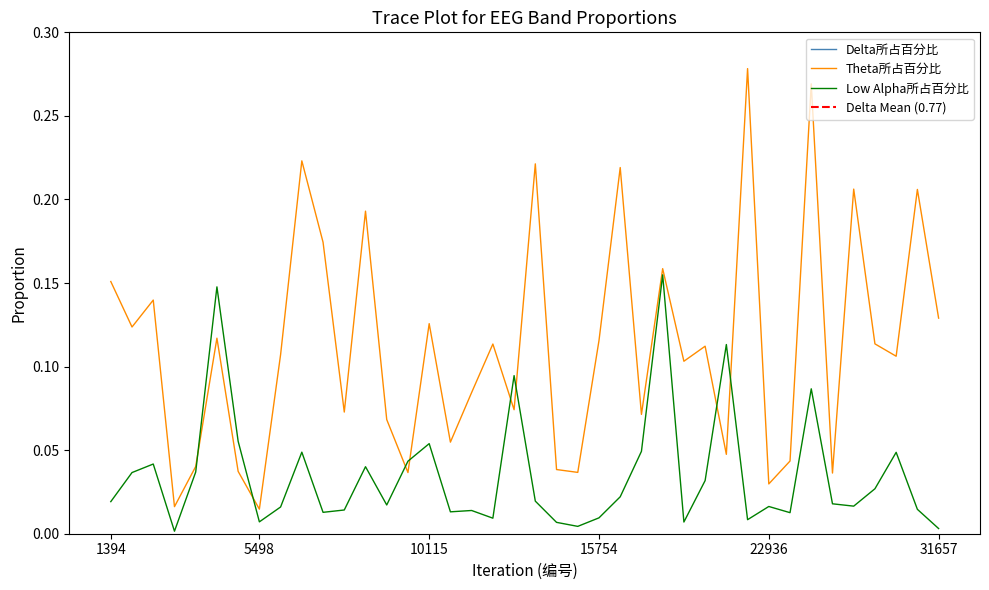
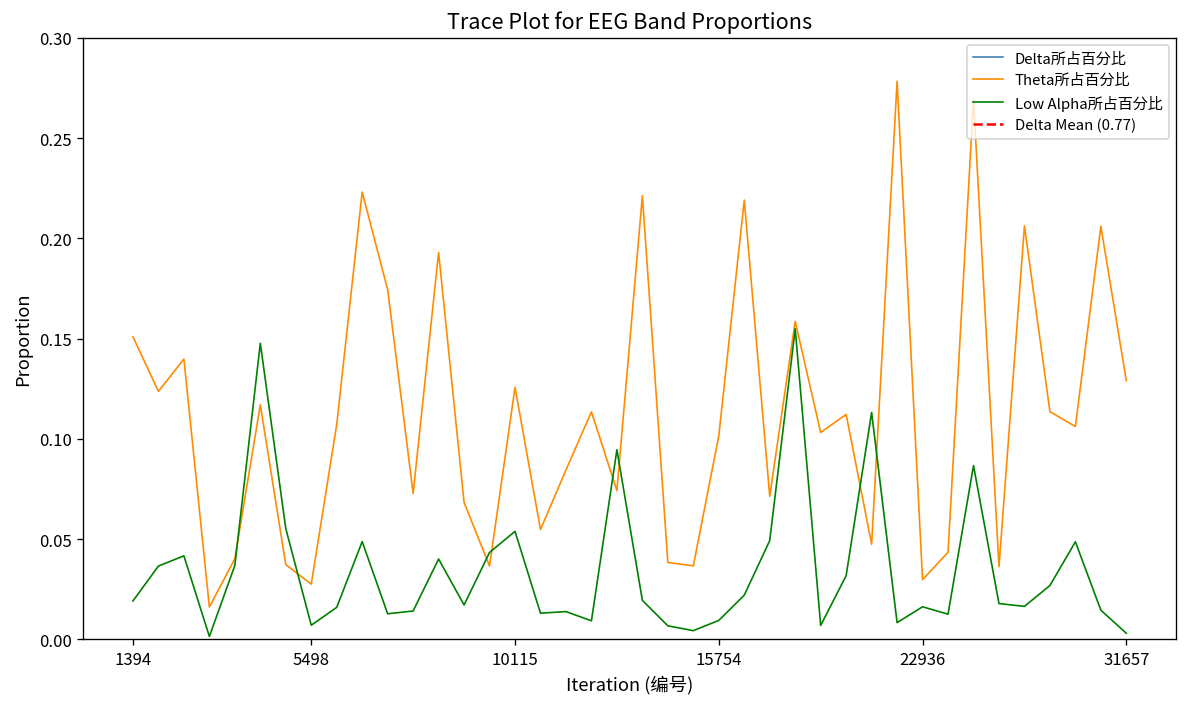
Theta所占百分比, 5498: 0.015 -> 0.028
Theta所占百分比, 15754: 0.116 -> 0.102
